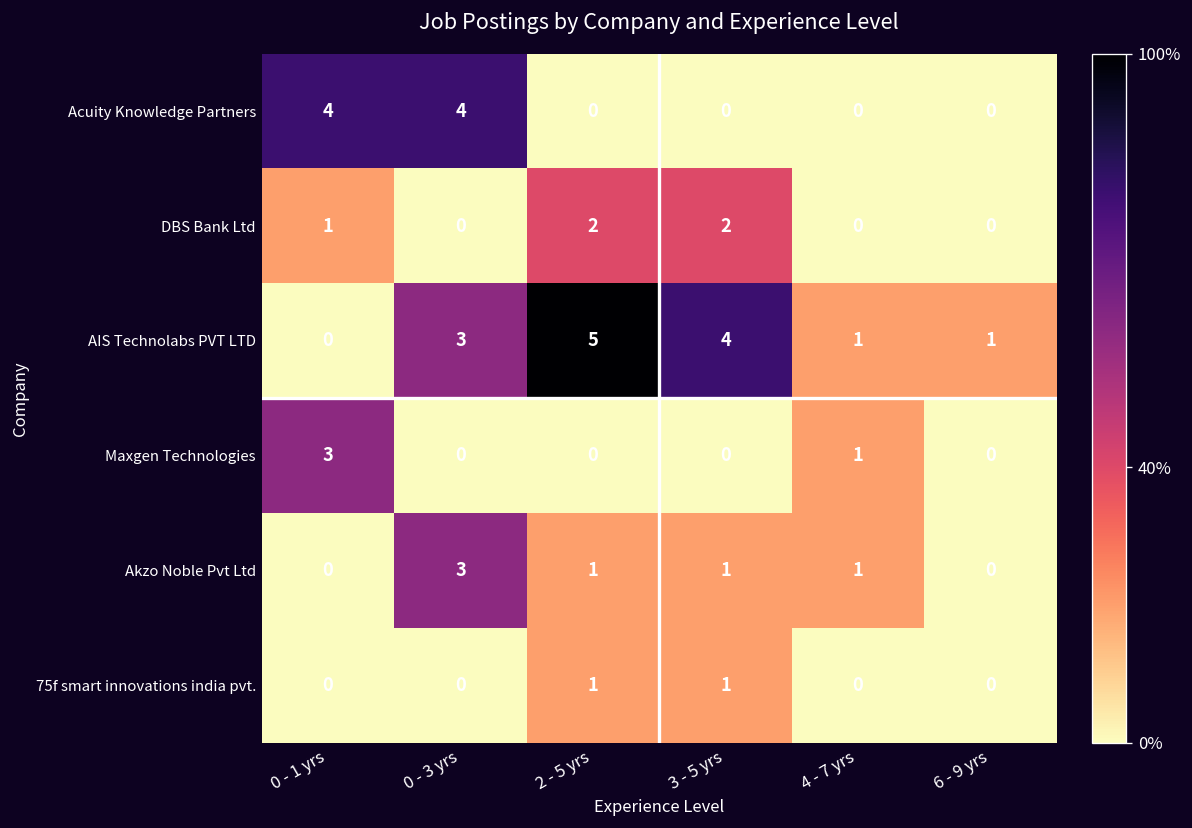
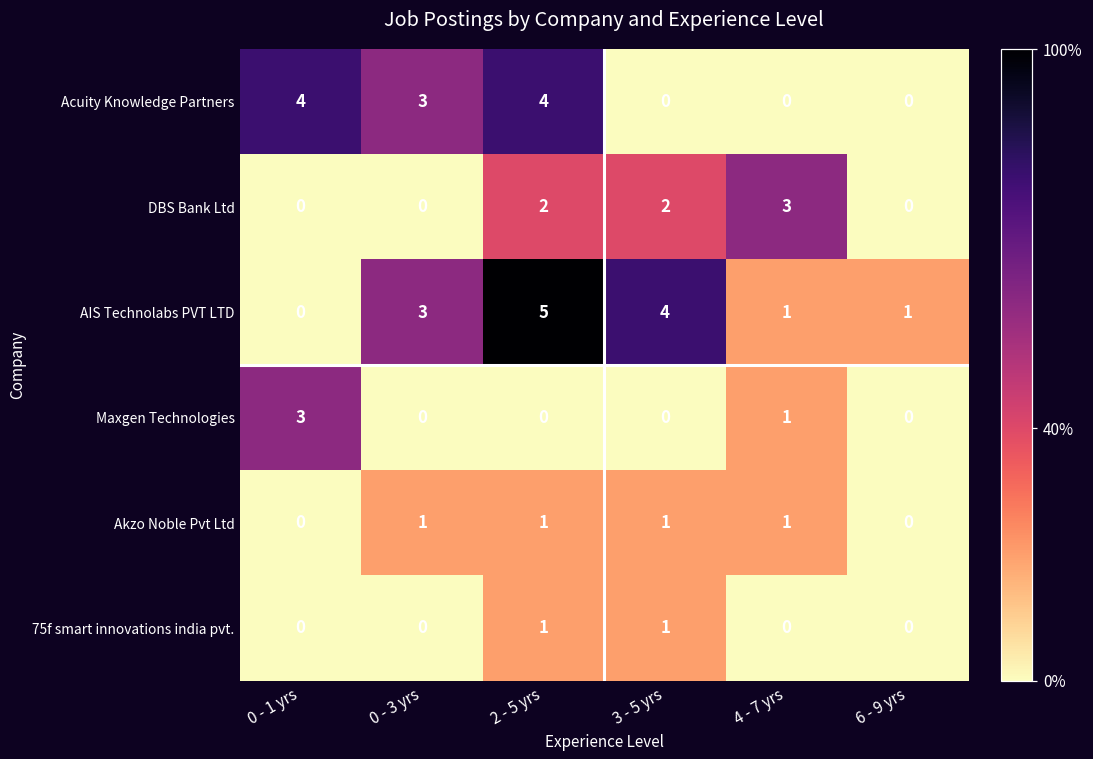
Acuity Knowledge Partners, 0 - 3 yrs: 4 -> 3
Acuity Knowledge Partners, 2 - 5 yrs: 0 -> 4
DBS Bank Ltd, 0 - 1 yrs: 1 -> 0
DBS Bank Ltd, 4 - 7 yrs: 0 -> 3
Akzo Noble Pvt Ltd, 0 - 3 yrs: 3 -> 1
